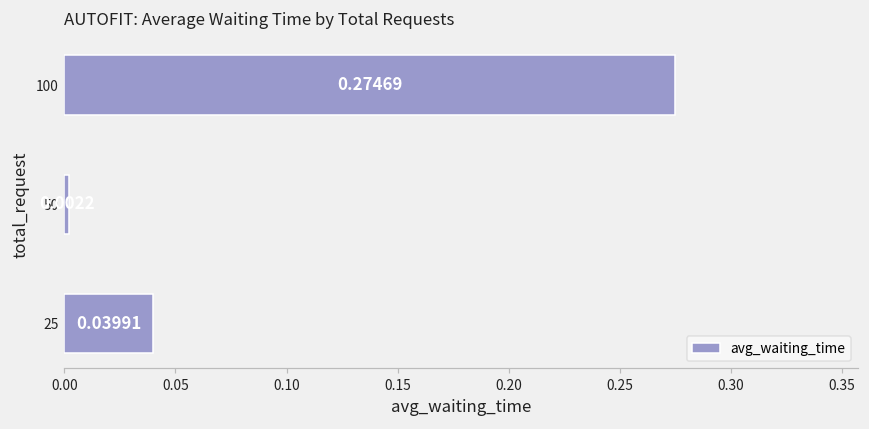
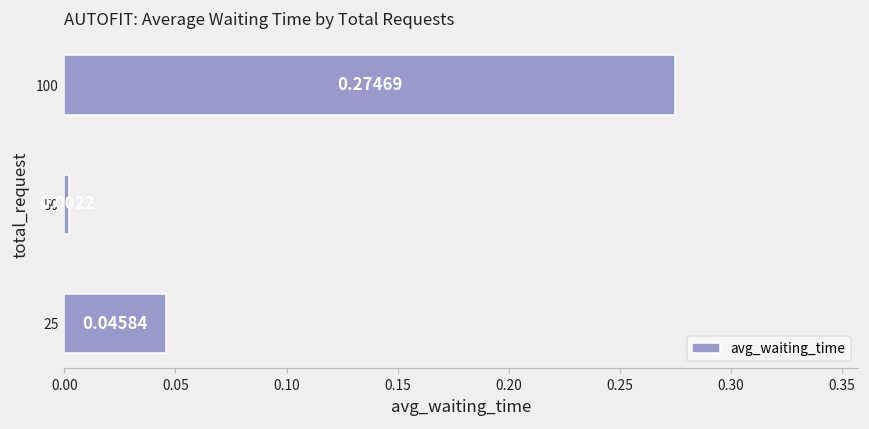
25: 0.03991 -> 0.04584
